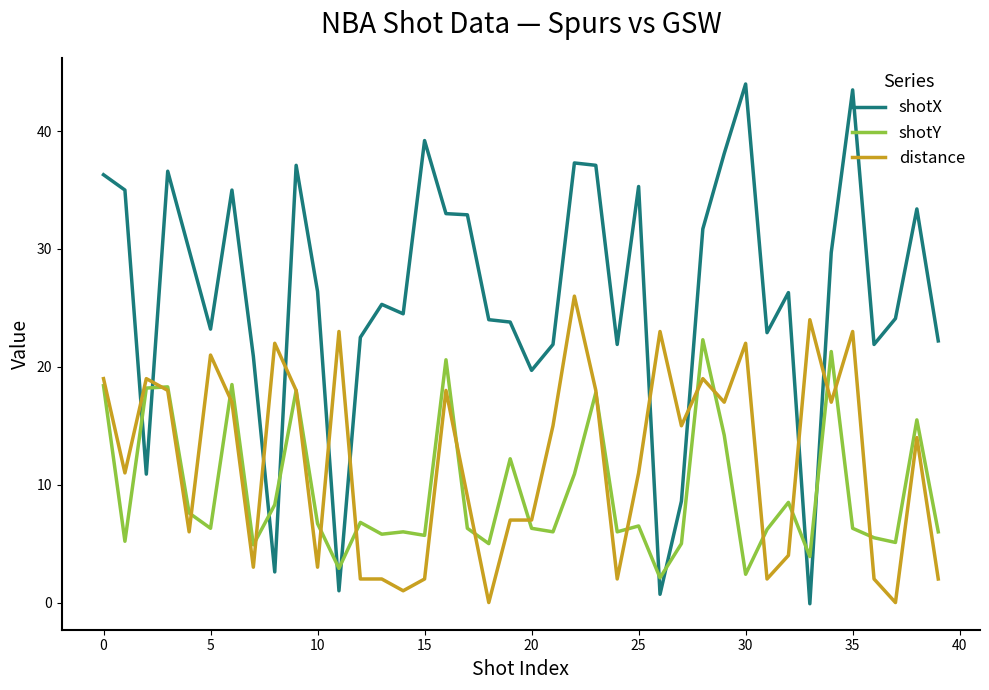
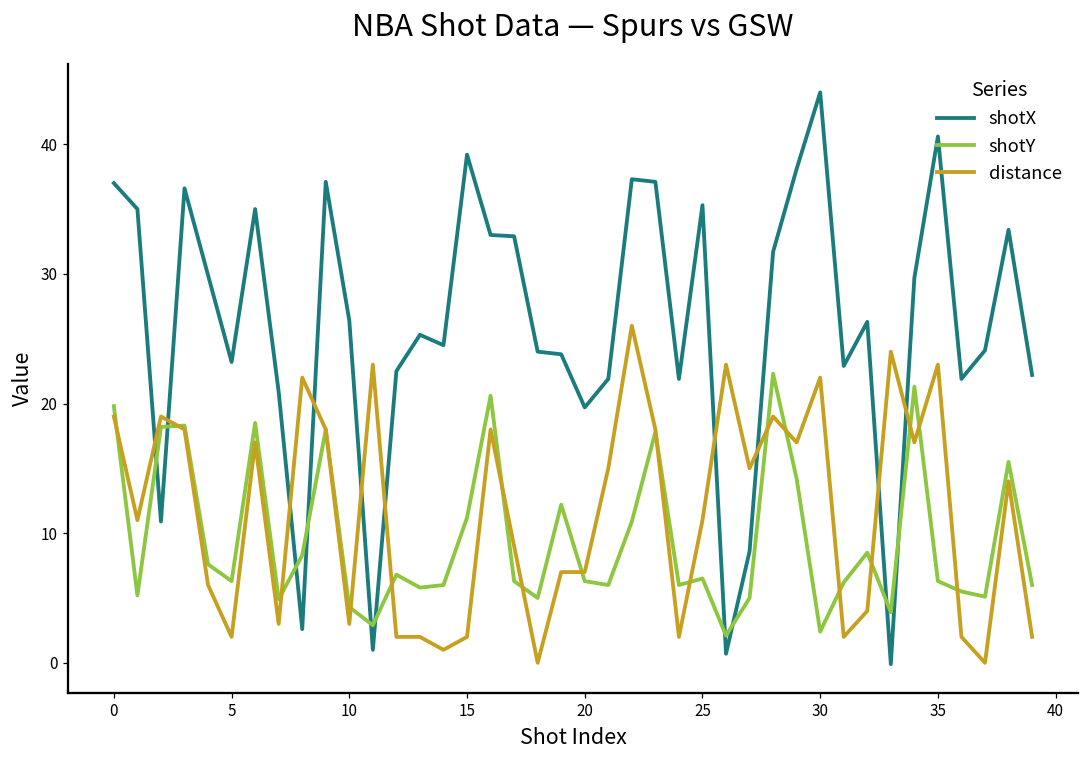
shotX, 0: 36.3 -> 37.0
shotY, 0: 18.4 -> 19.8
distance, 5: 21 -> 2
shotY, 10: 6.7 -> 4.3
shotY, 15: 5.7 -> 11.2
shotX, 35: 43.5 -> 40.6
